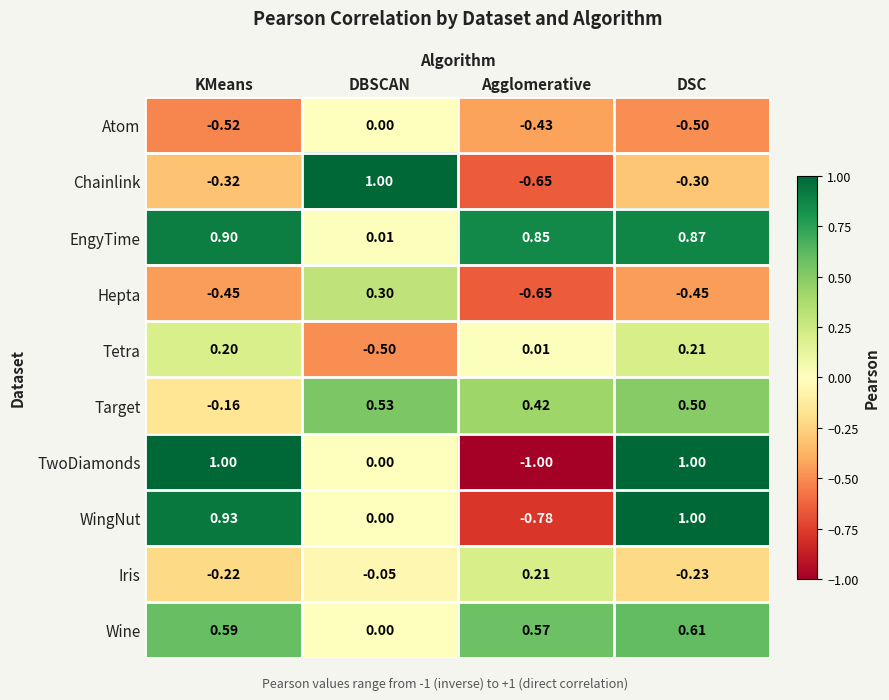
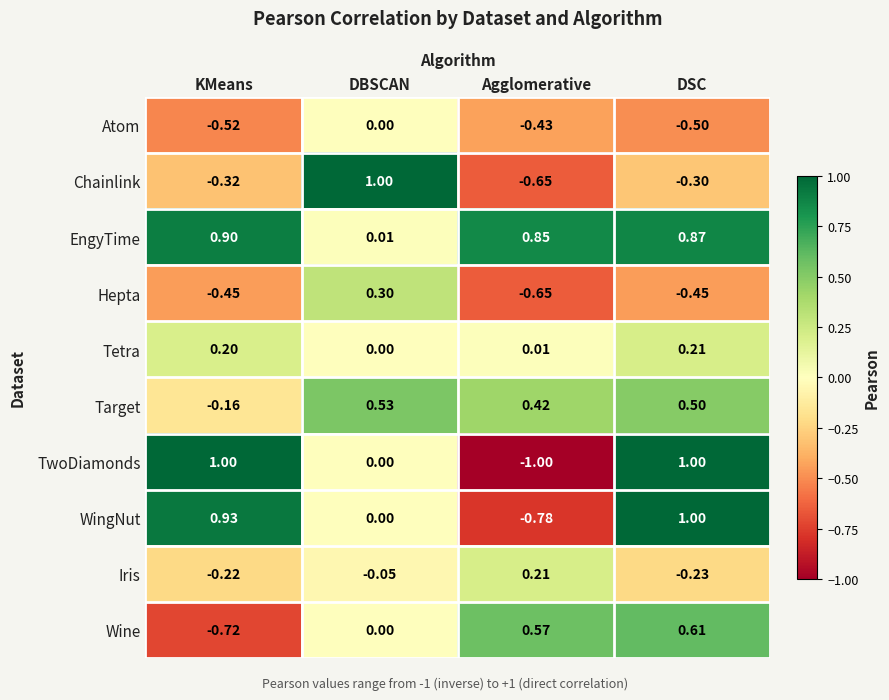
Tetra, DBSCAN: -0.50 -> 0.00
Wine, KMeans: 0.59 -> -0.72
